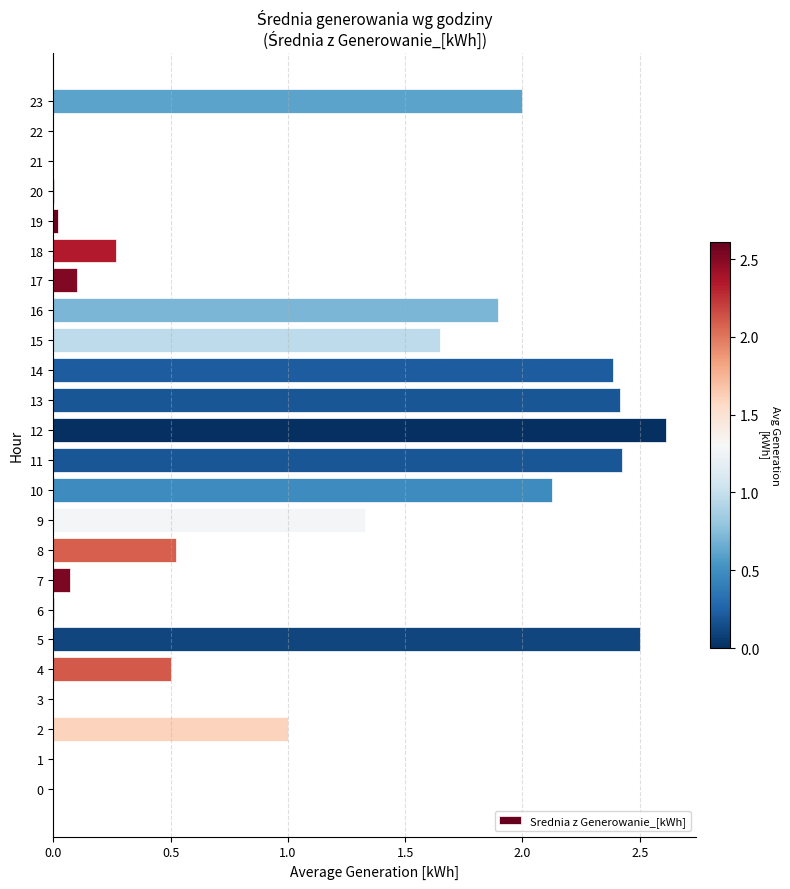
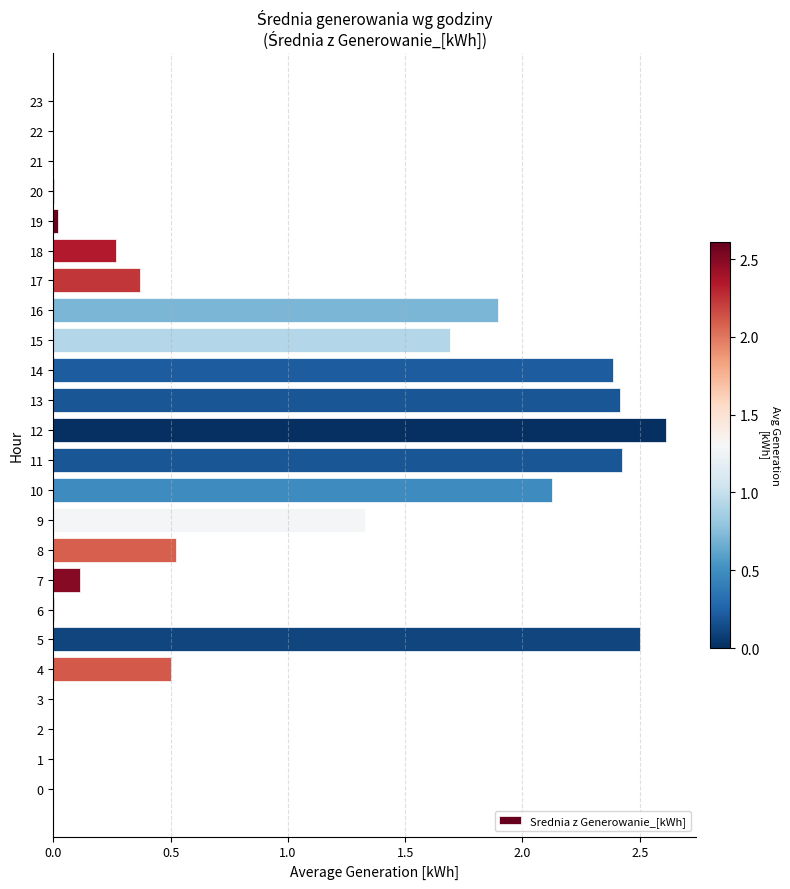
23: 2 -> 0
17: 0.10 -> 0.37
15: 1.65 -> 1.69
7: 0.07 -> 0.11
2: 1 -> 0
